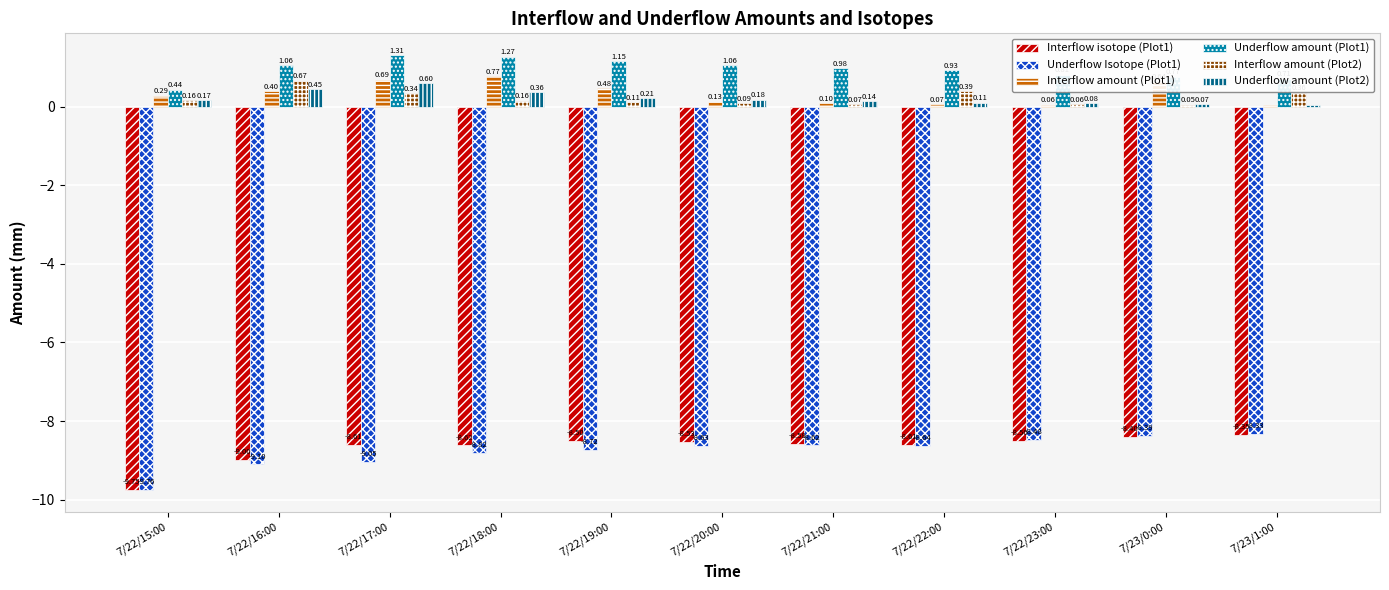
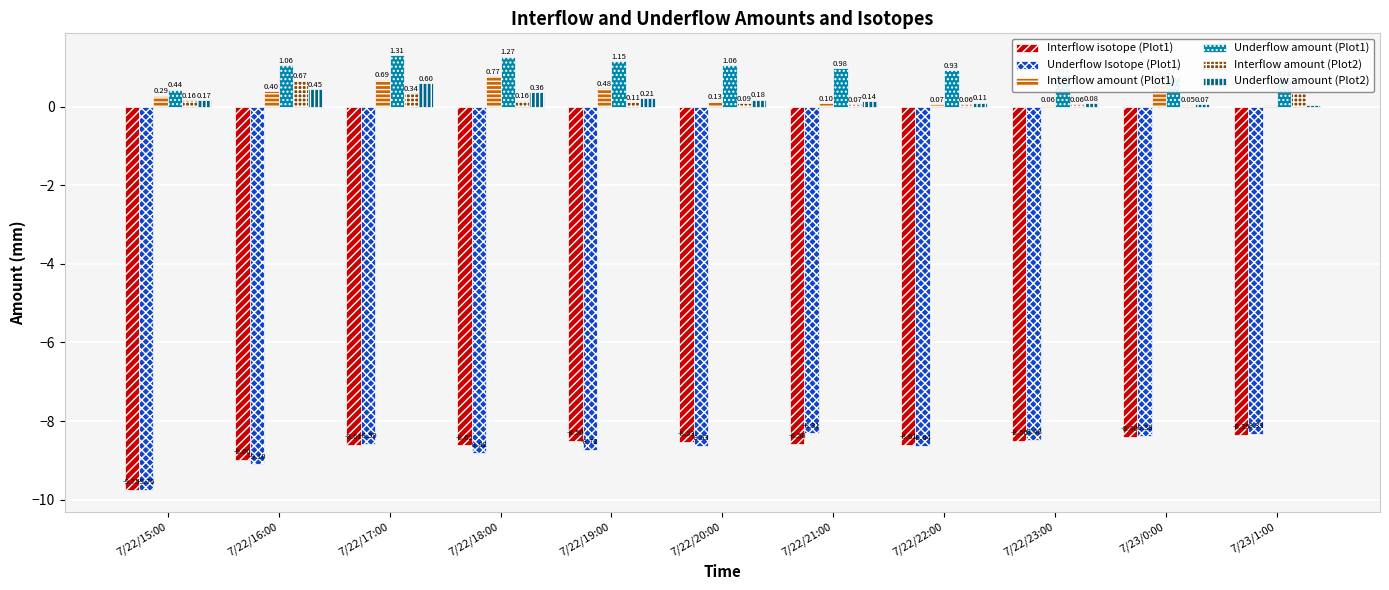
Underflow Isotope (Plot1), 7/22/17:00: -9.05 -> -8.59
Underflow Isotope (Plot1), 7/22/21:00: -8.62 -> -8.31
Interflow amount (Plot2), 7/22/22:00: 0.39 -> 0.06
